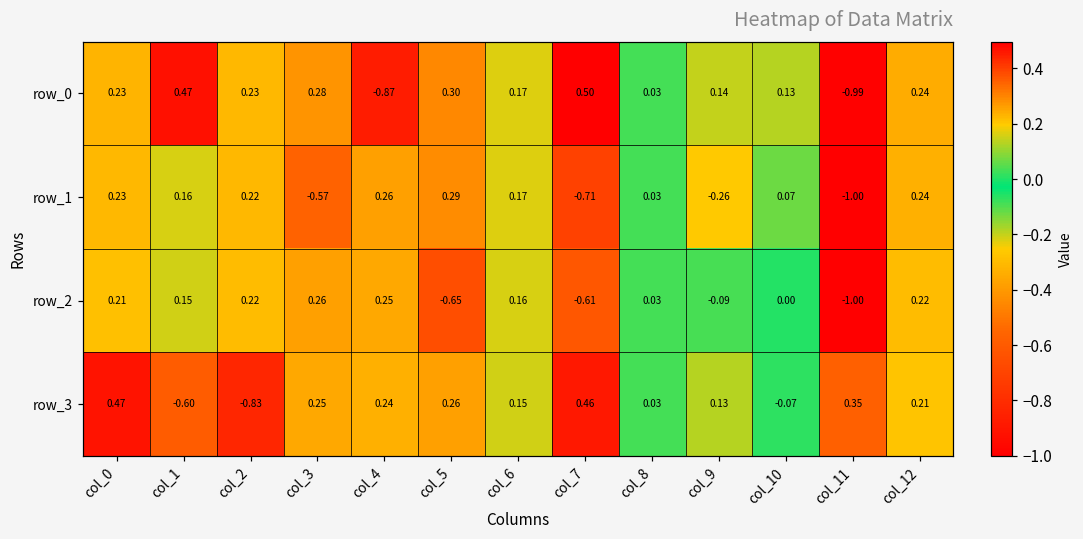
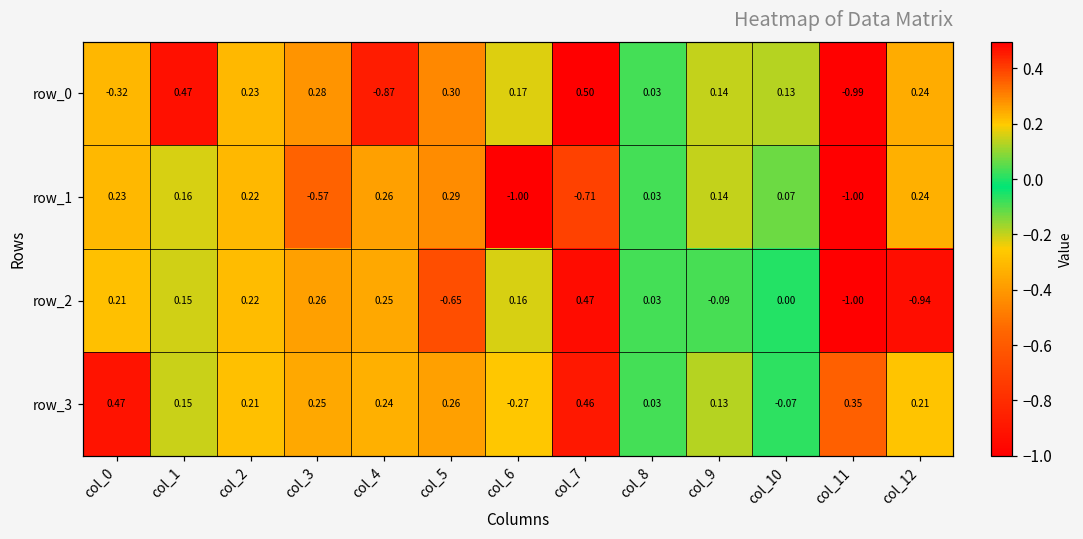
row_0, col_0: 0.23 -> -0.32
row_1, col_6: 0.17 -> -1.00
row_1, col_9: -0.26 -> 0.14
row_2, col_7: -0.61 -> 0.47
row_2, col_12: 0.22 -> -0.94
row_3, col_1: -0.60 -> 0.15
row_3, col_2: -0.83 -> 0.21
row_3, col_6: 0.15 -> -0.27
